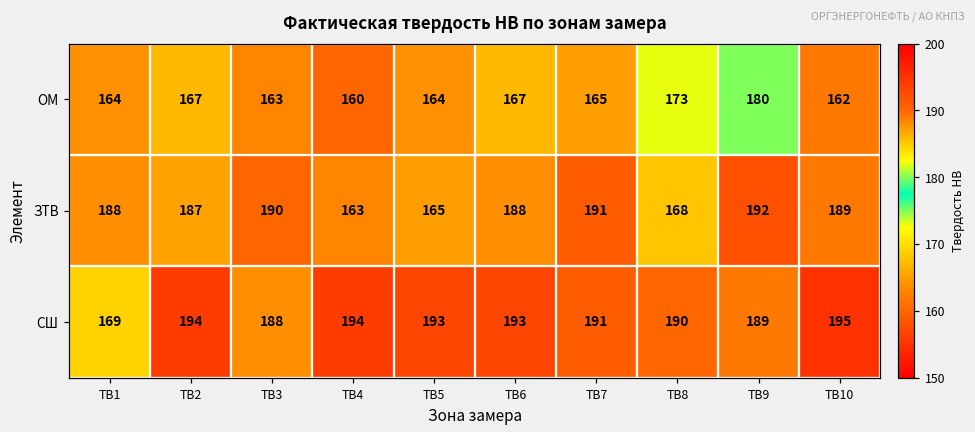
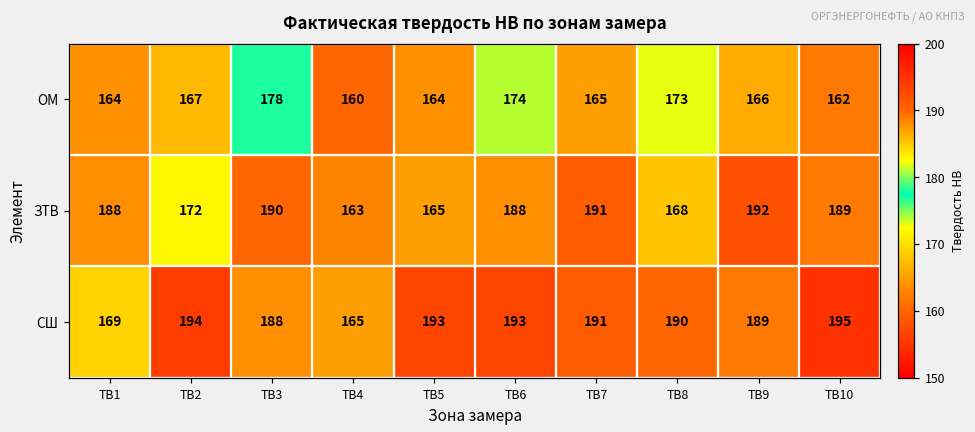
ОМ, ТВ3: 163 -> 178
ОМ, ТВ6: 167 -> 174
ОМ, ТВ9: 180 -> 166
ЗТВ, ТВ2: 187 -> 172
СШ, ТВ4: 194 -> 165
